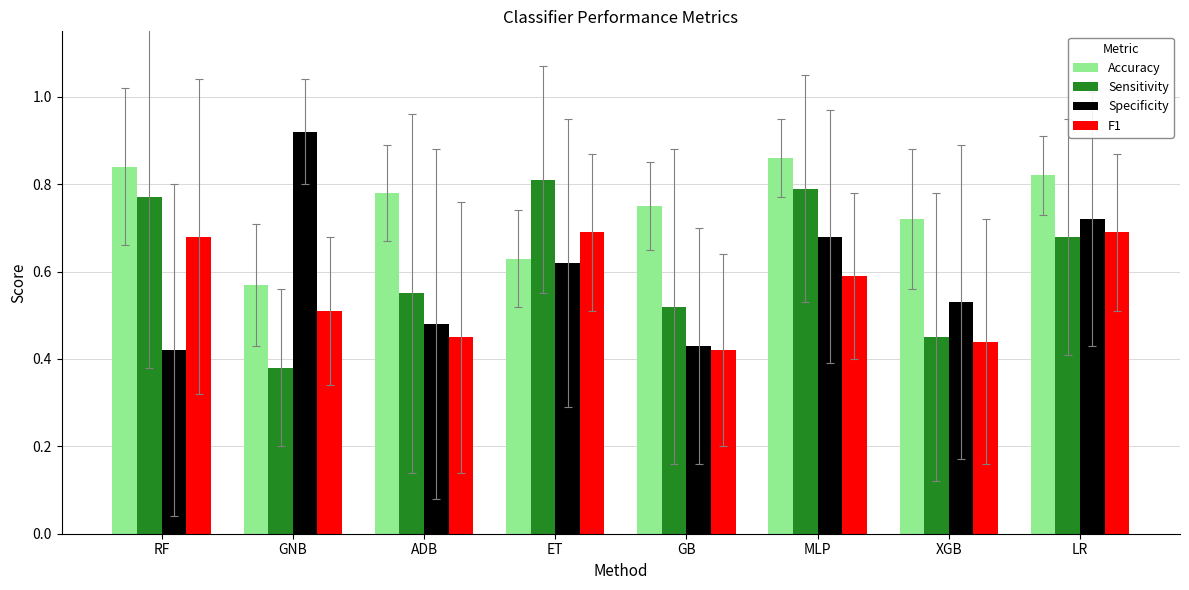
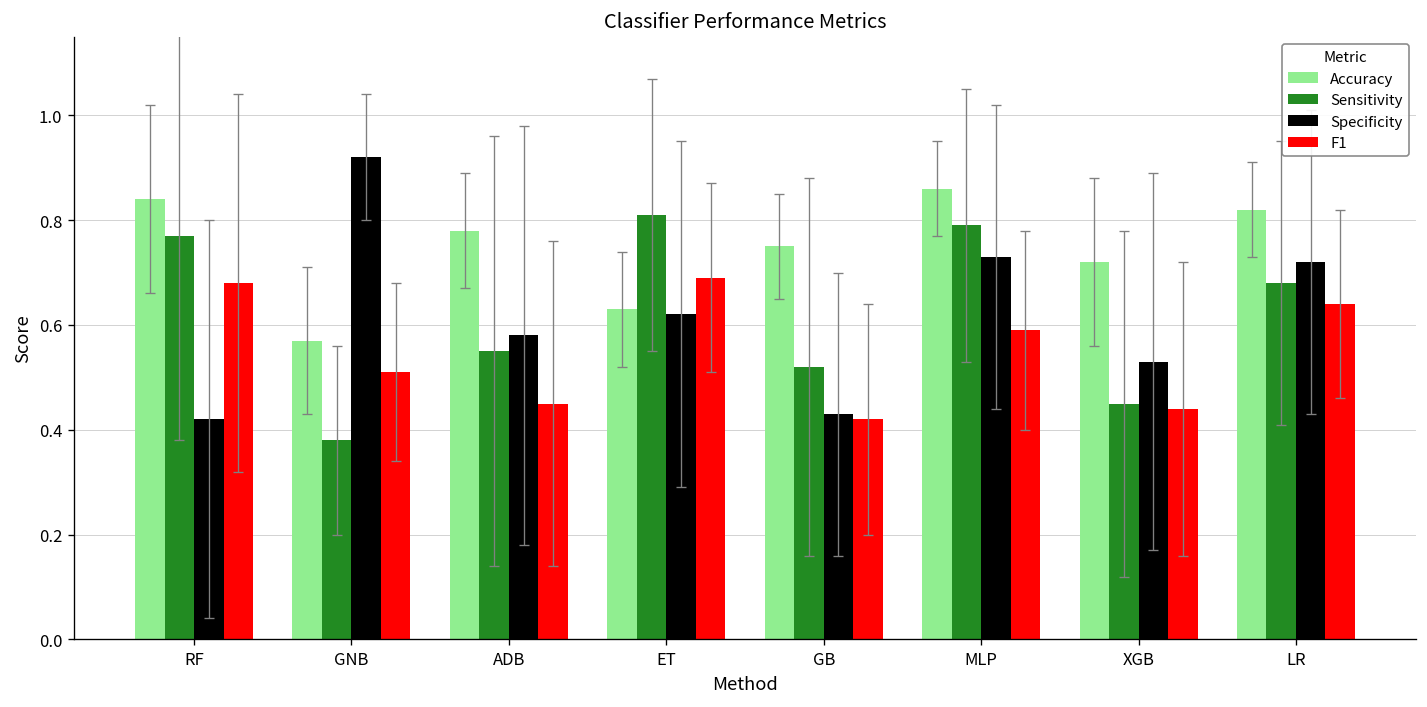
Specificity, ADB: 0.48 -> 0.58
Specificity, MLP: 0.68 -> 0.73
F1, LR: 0.69 -> 0.64
